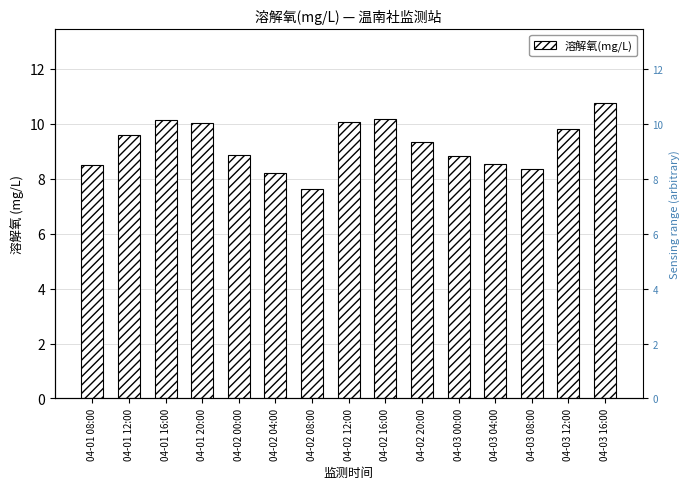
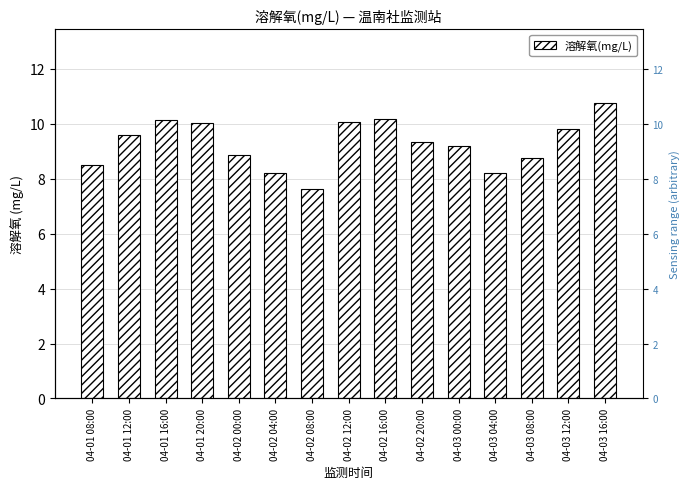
04-03 00:00: 8.8 -> 9.2
04-03 04:00: 8.5 -> 8.2
04-03 08:00: 8.4 -> 8.7
